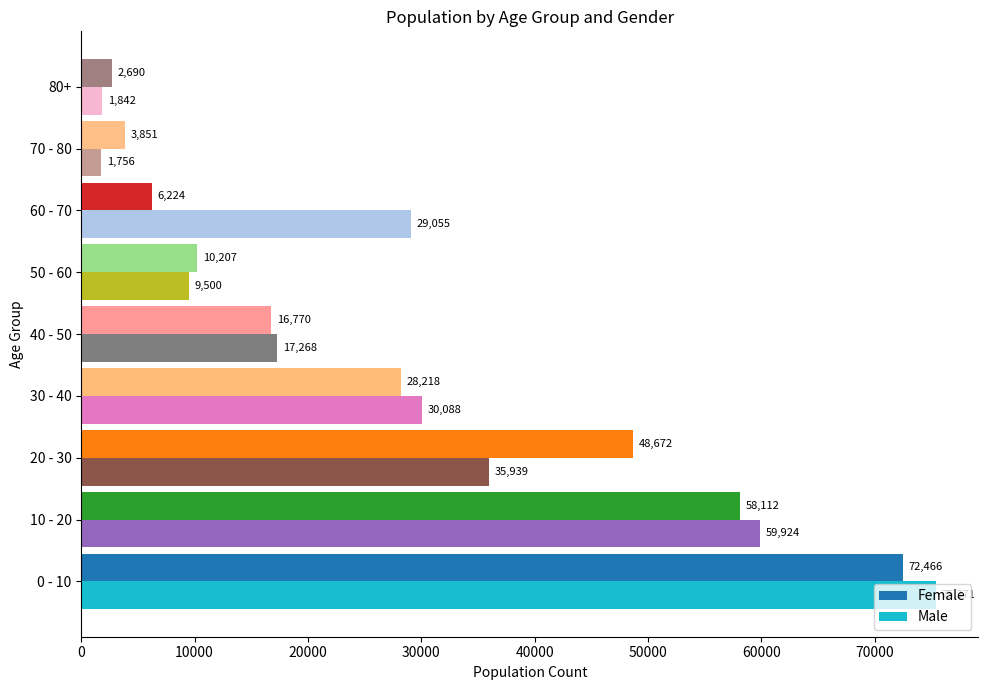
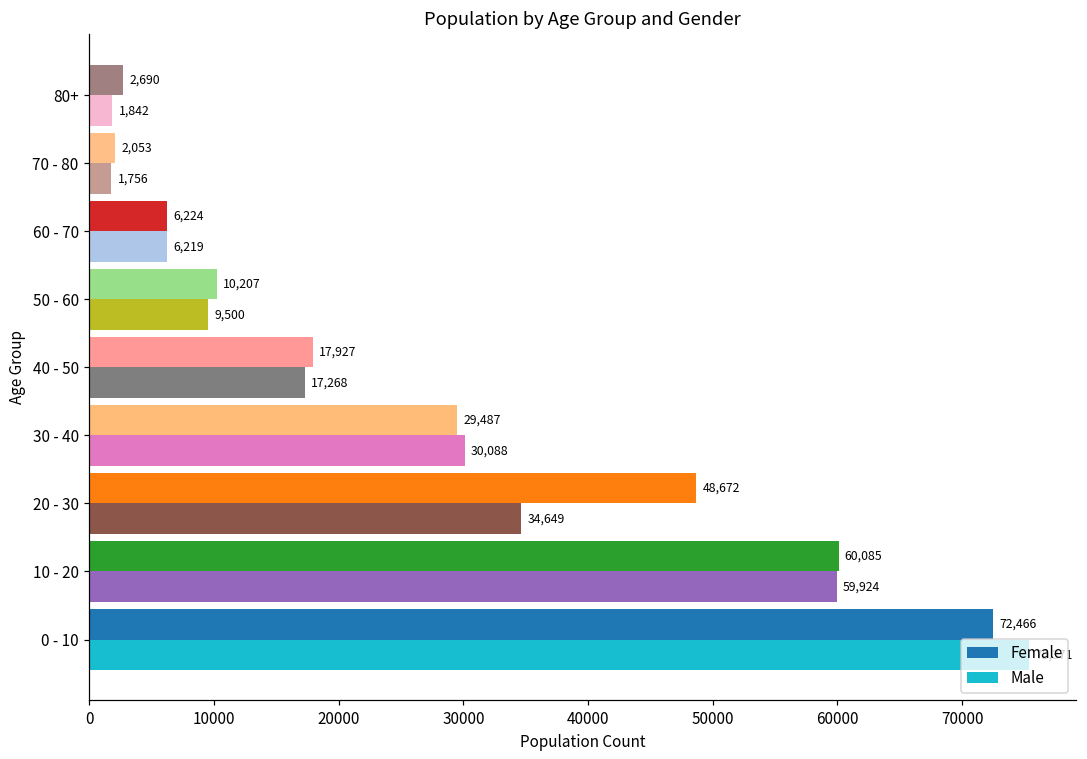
Female, 70 - 80: 3,851 -> 2,053
Male, 60 - 70: 29,055 -> 6,219
Female, 40 - 50: 16,770 -> 17,927
Female, 30 - 40: 28,218 -> 29,487
Male, 20 - 30: 35,939 -> 34,649
Female, 10 - 20: 58,112 -> 60,085
